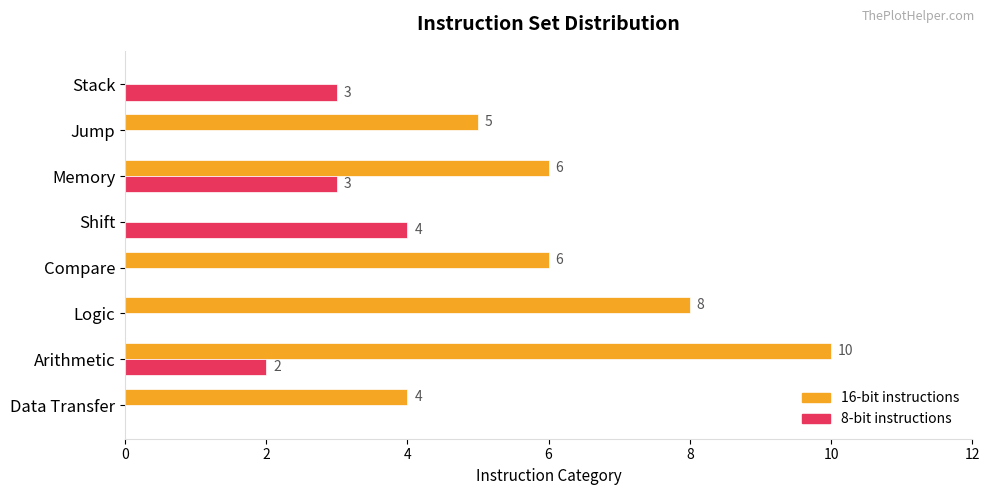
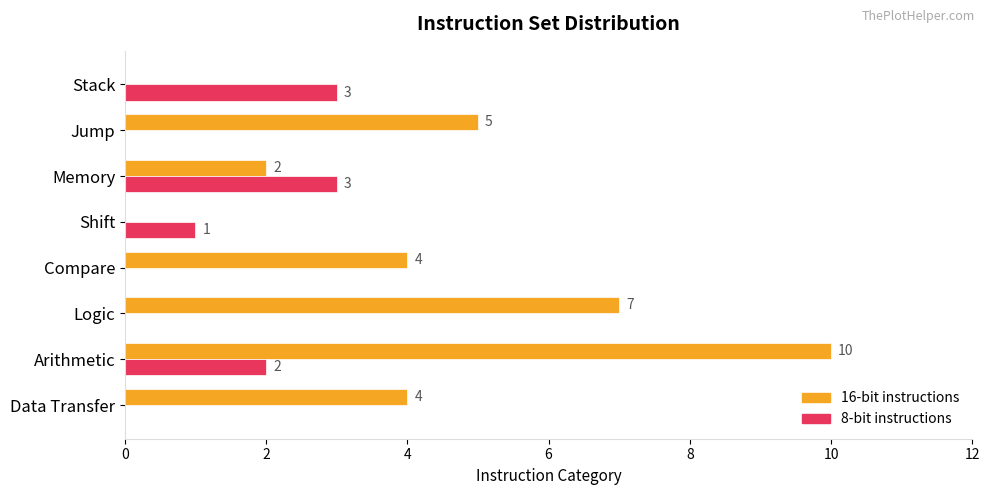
16-bit instructions, Memory: 6 -> 2
8-bit instructions, Shift: 4 -> 1
16-bit instructions, Compare: 6 -> 4
16-bit instructions, Logic: 8 -> 7
